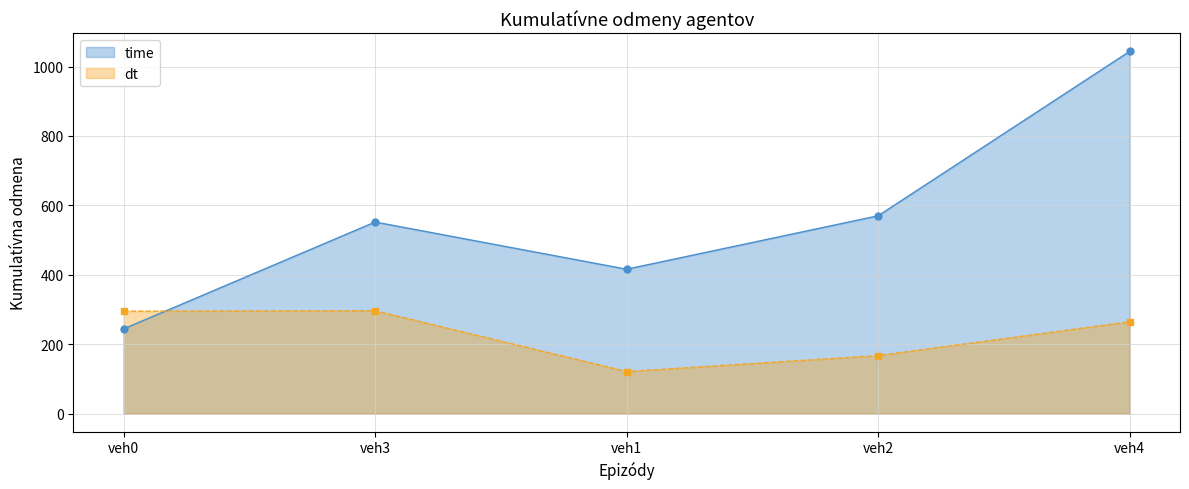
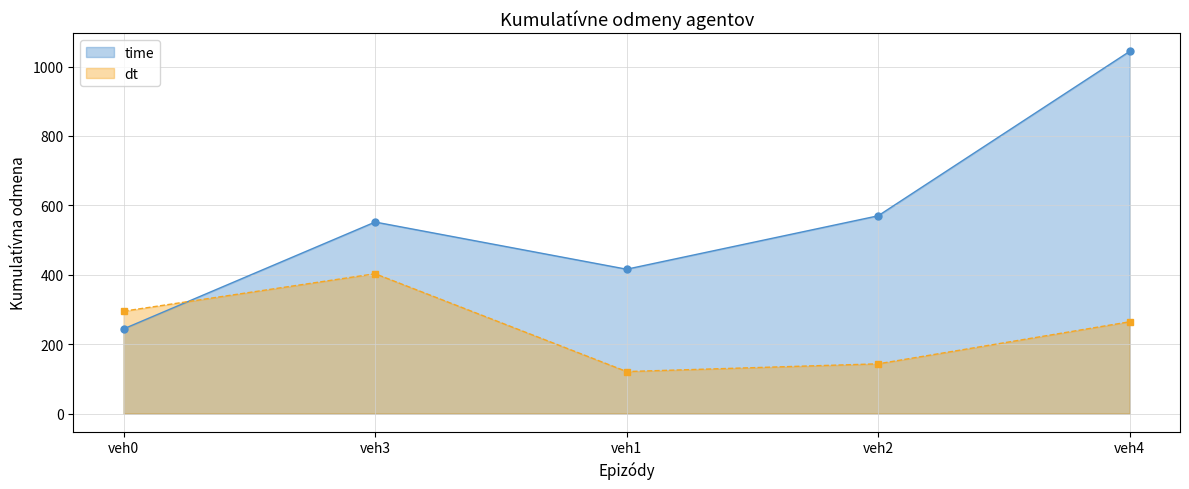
dt, veh3: 300 -> 400
dt, veh2: 170 -> 140
